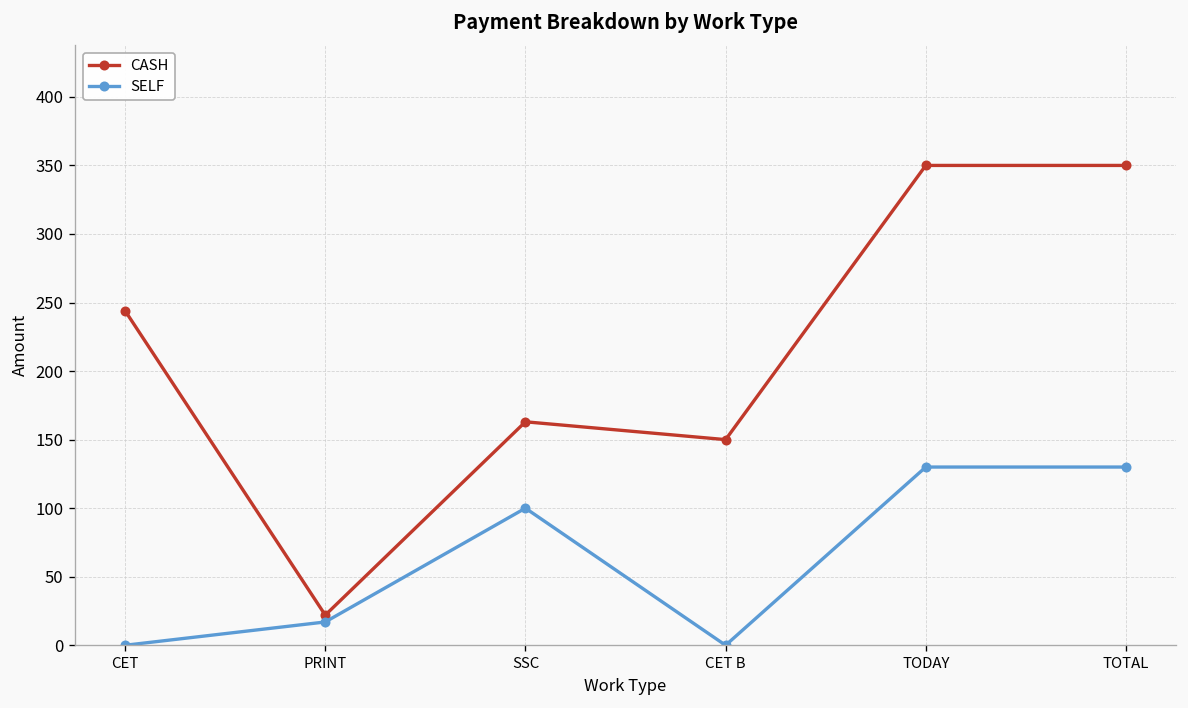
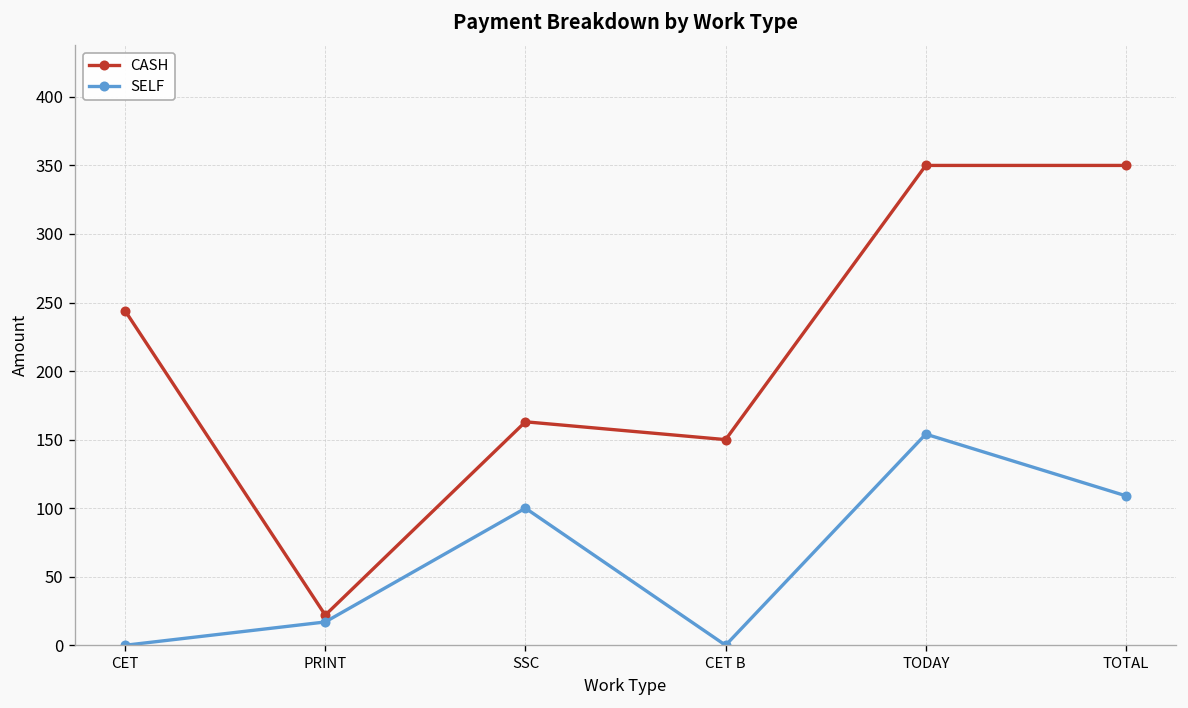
SELF, TODAY: 130 -> 154
SELF, TOTAL: 130 -> 109
